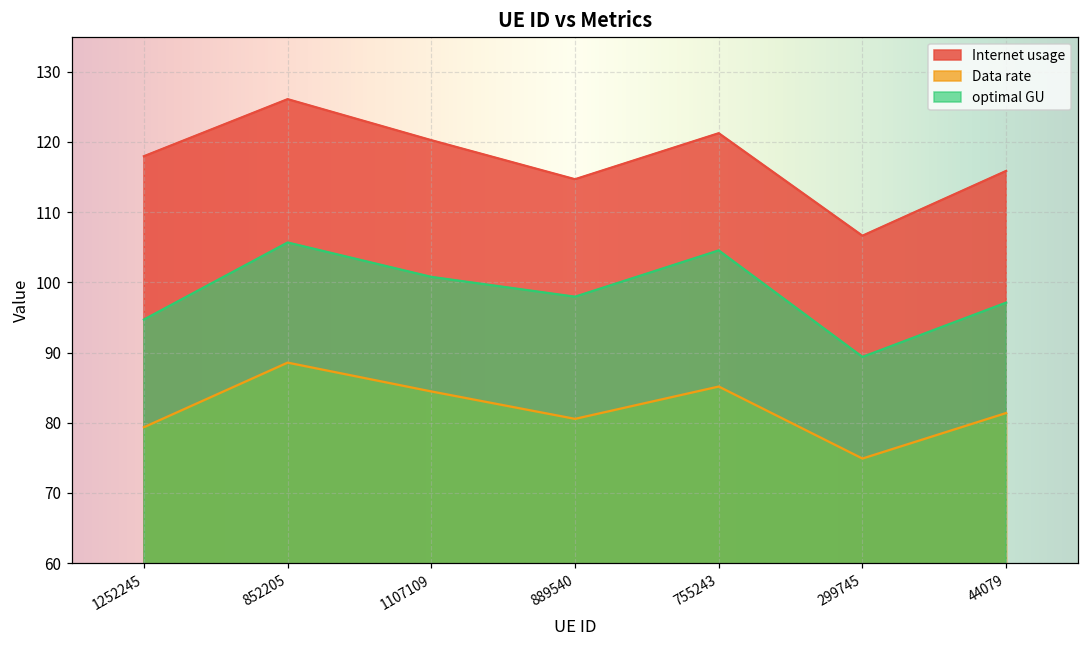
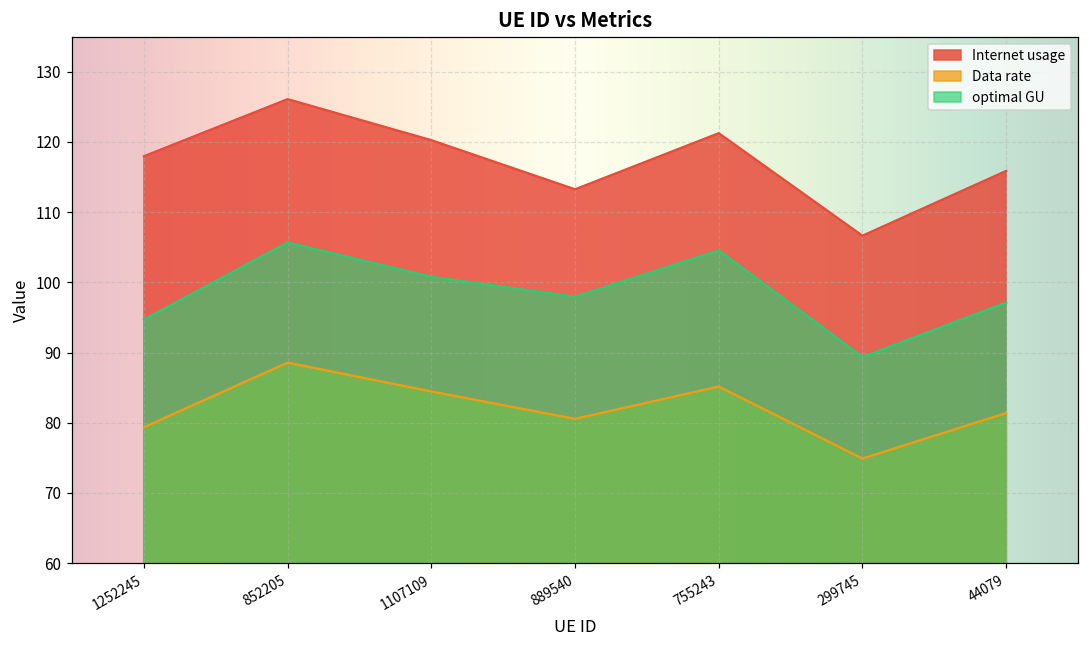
Internet usage, 889540: 115 -> 113
